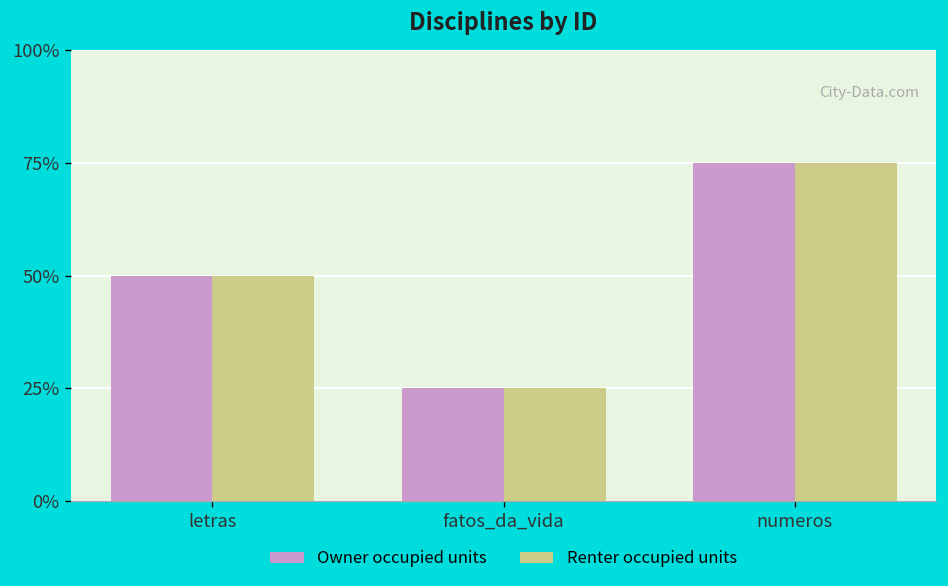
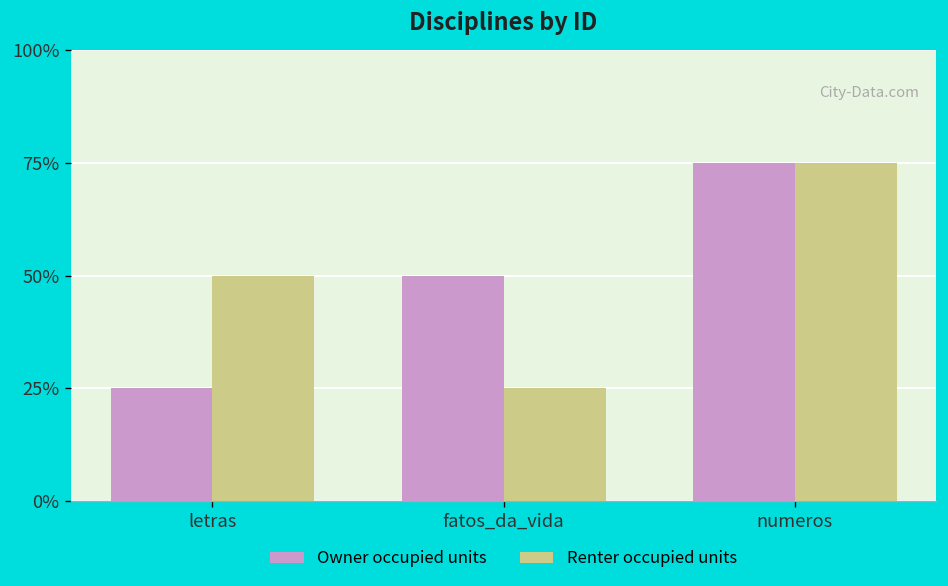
Owner occupied units, letras: 50% -> 25%
Owner occupied units, fatos_da_vida: 25% -> 50%
